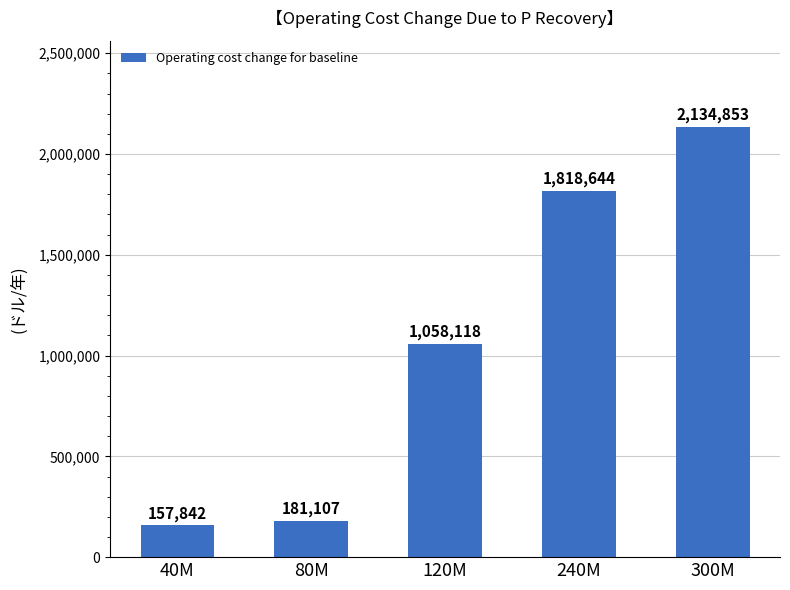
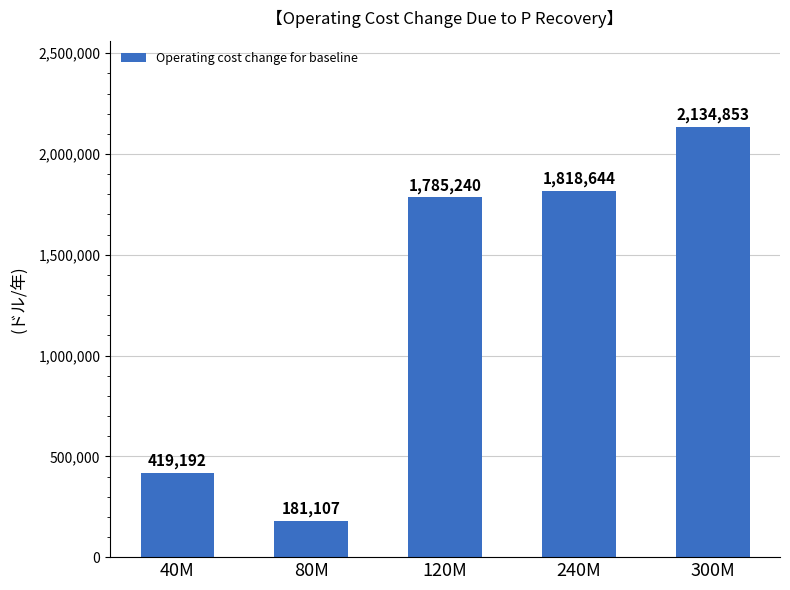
40M: 157,842 -> 419,192
120M: 1,058,118 -> 1,785,240
